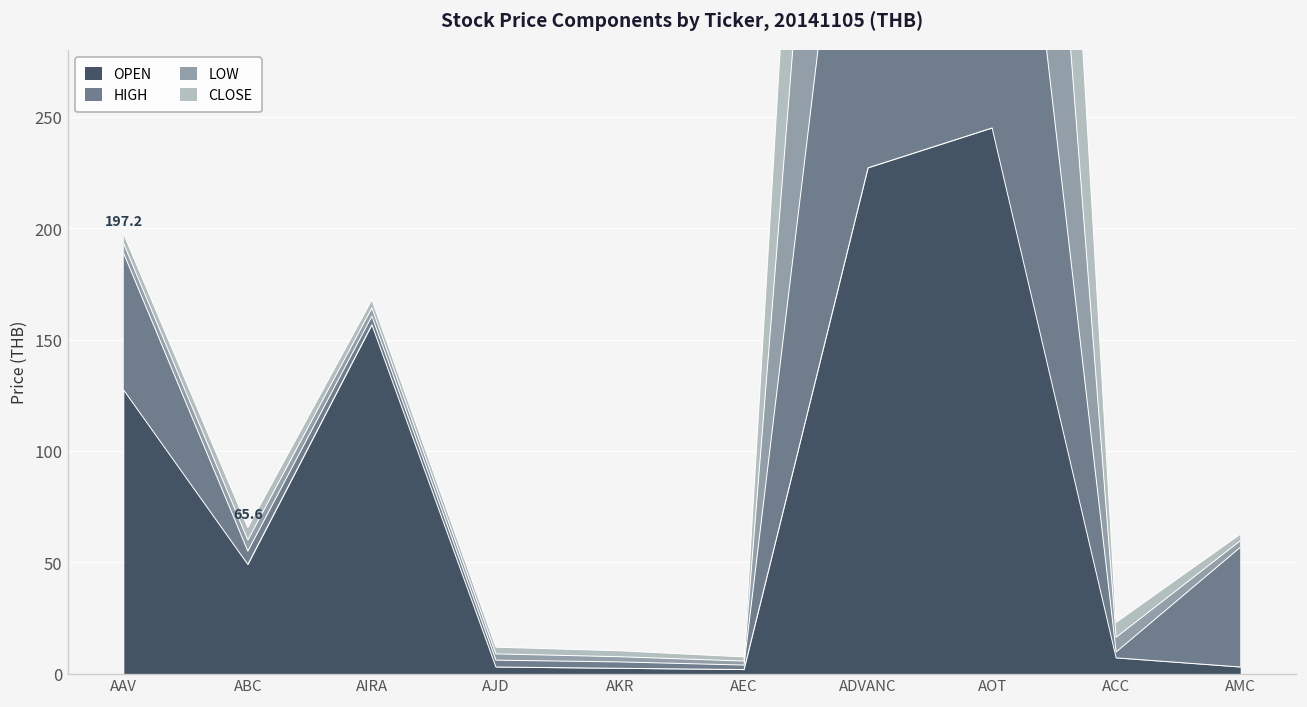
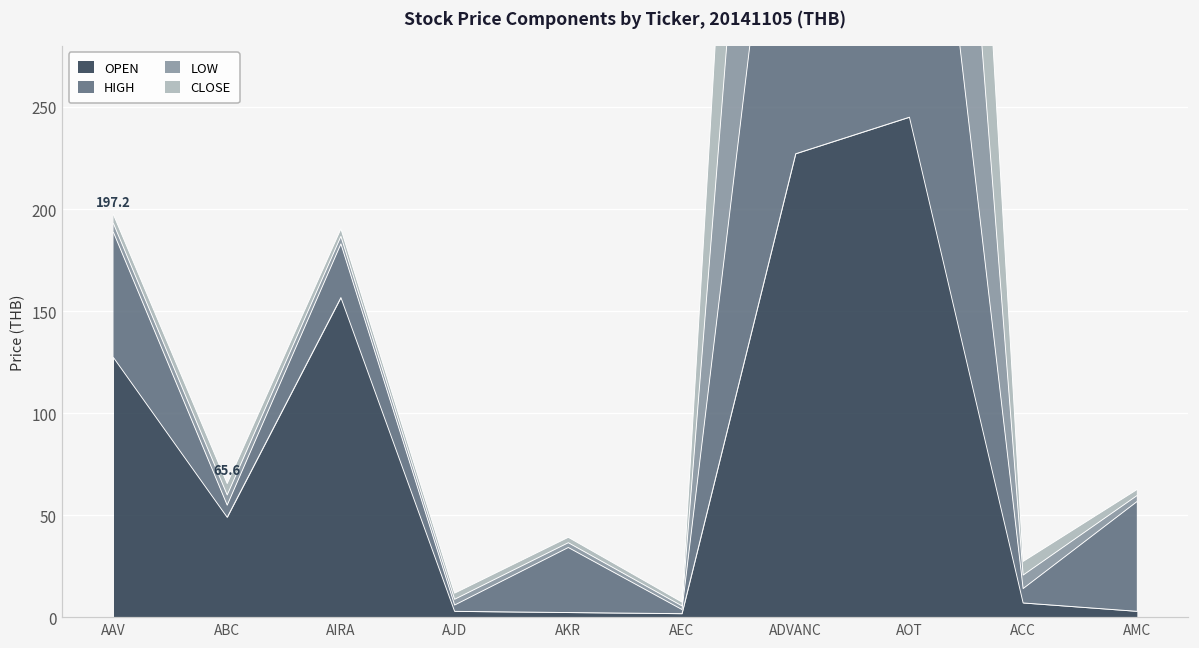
HIGH, AIRA: 4 -> 26
HIGH, AKR: 3 -> 32
HIGH, ACC: 3 -> 7
